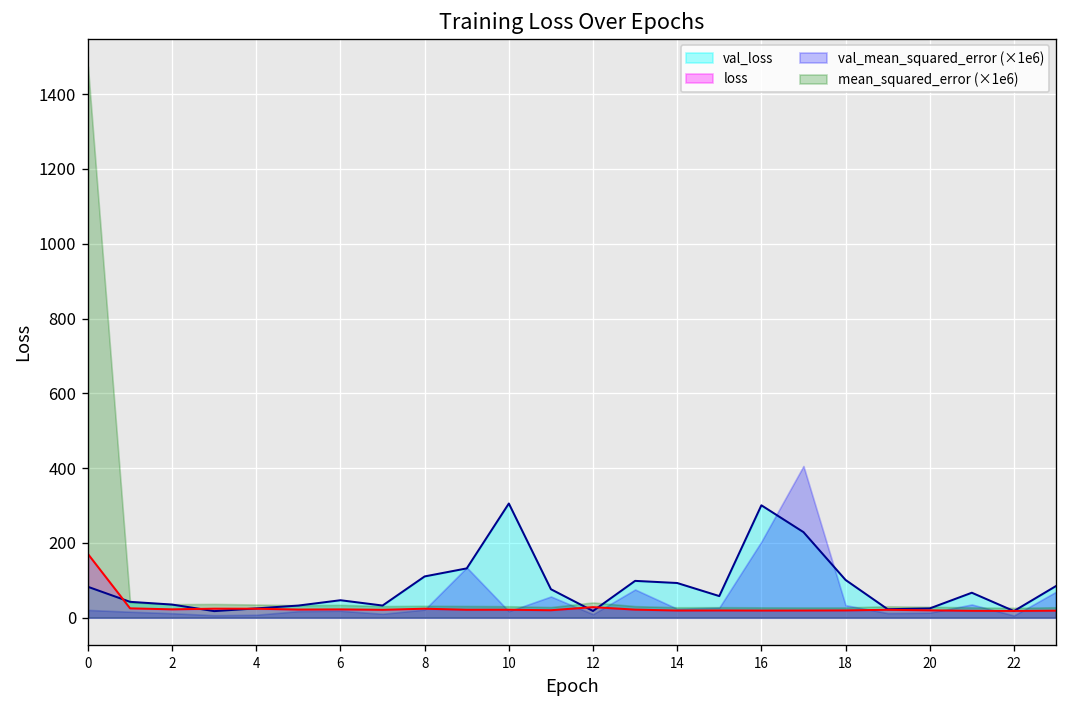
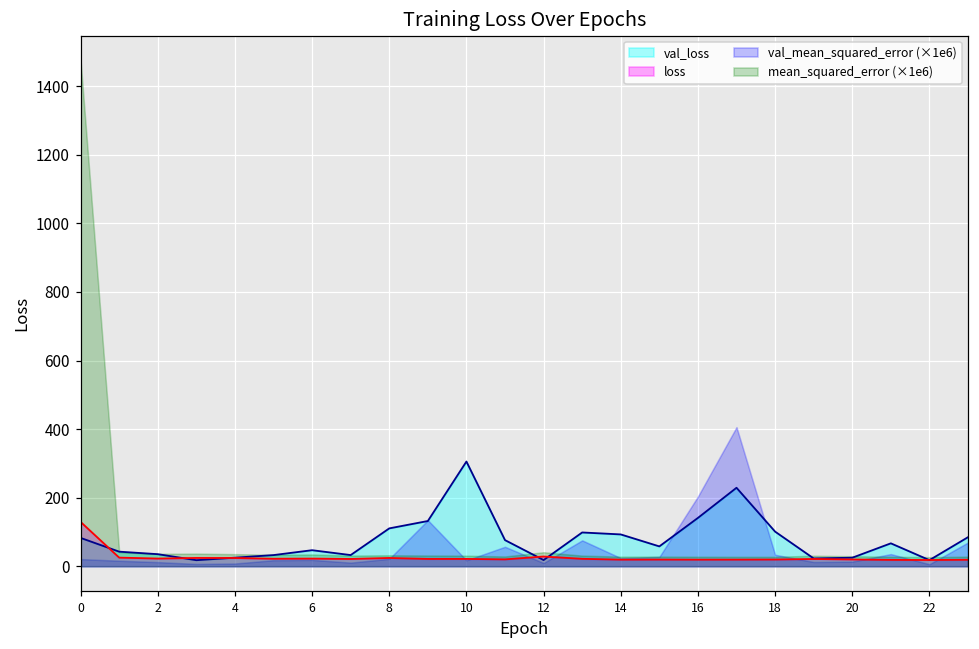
loss, 0: 170 -> 130
val_loss, 16: 300 -> 140
